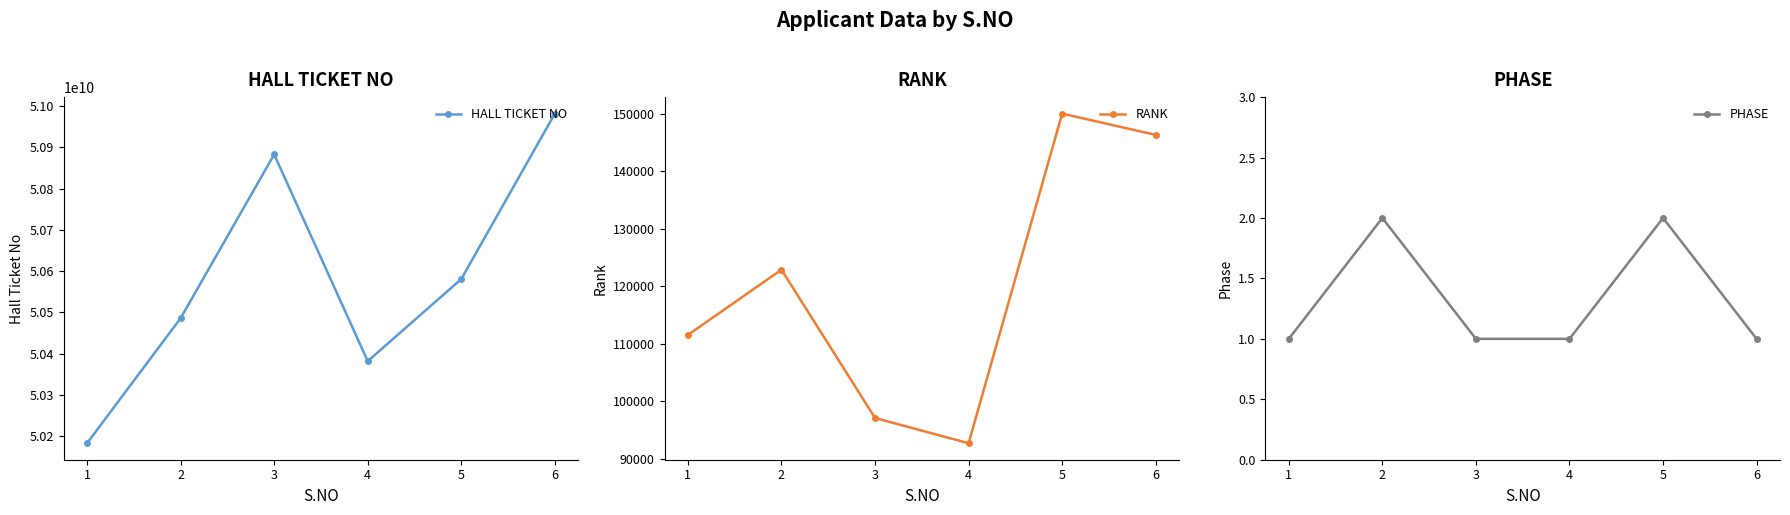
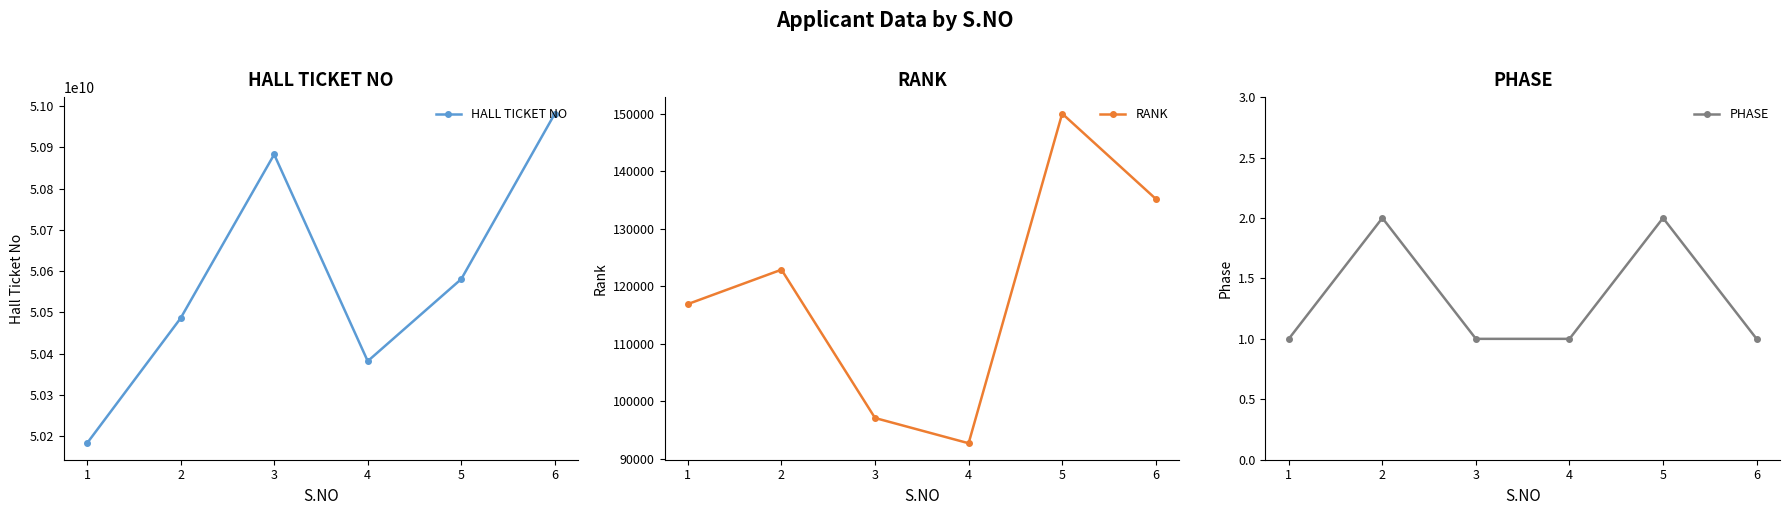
RANK, 1: 112000 -> 117000
RANK, 6: 146000 -> 135000
